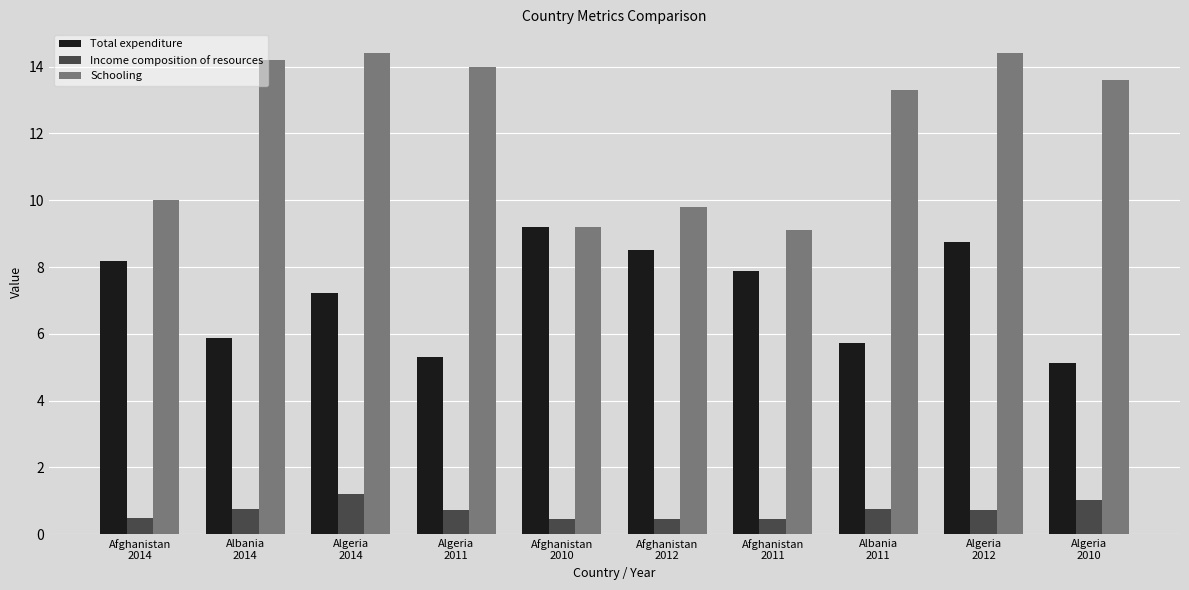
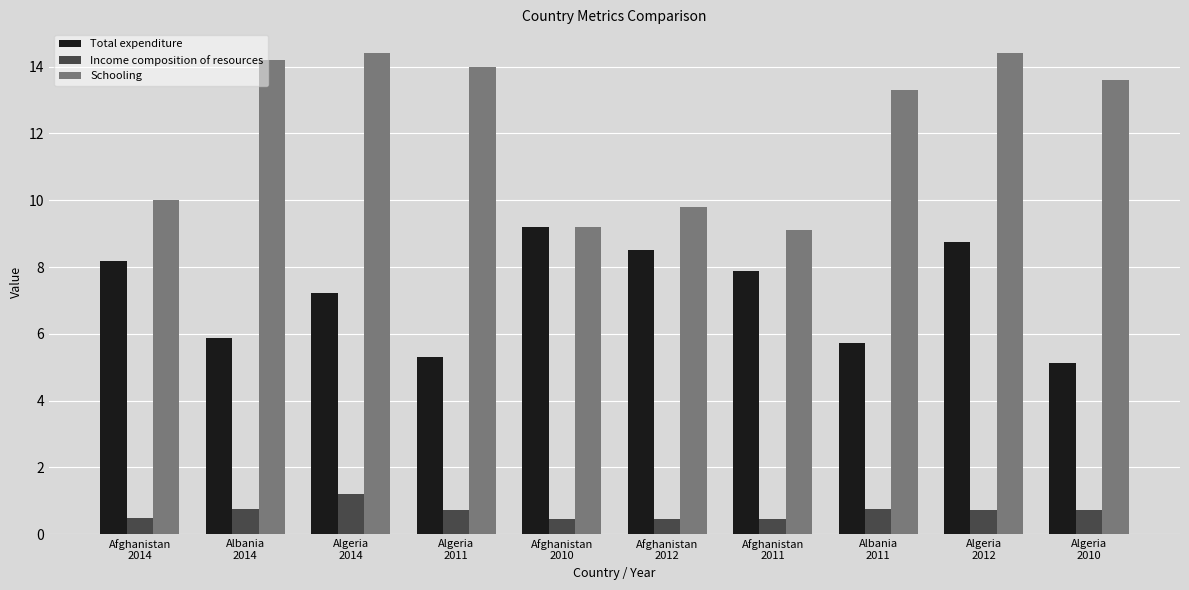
Income composition of resources, Algeria 2010: 1.0 -> 0.7
